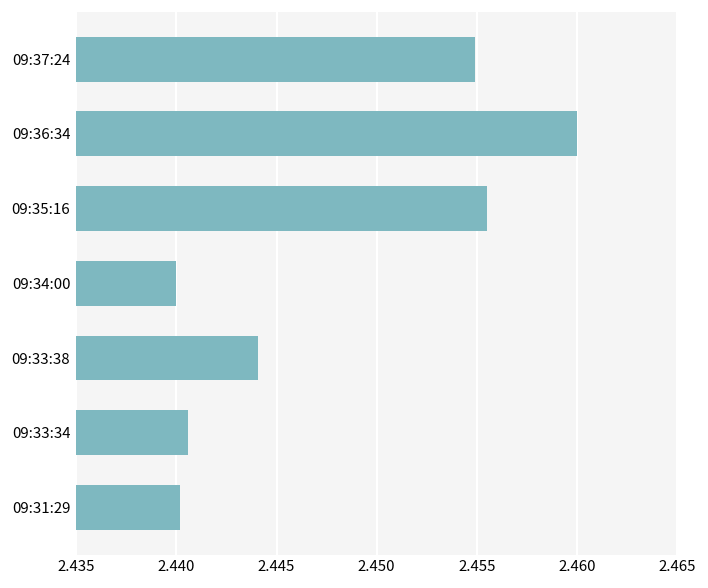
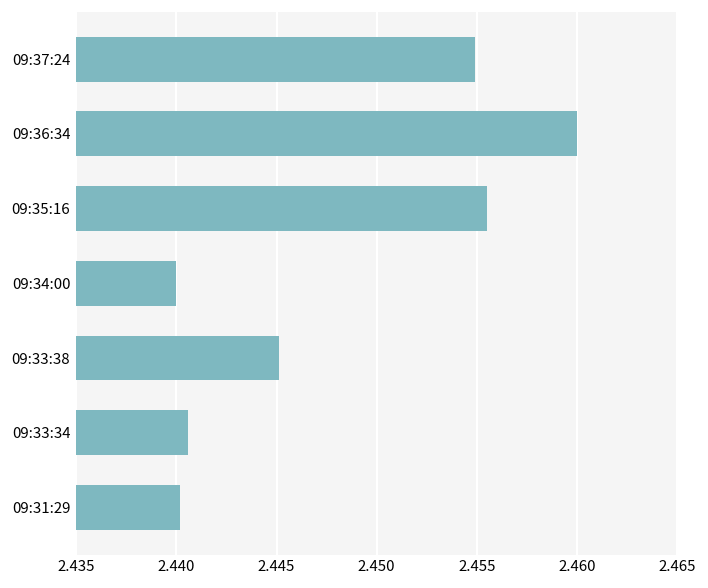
09:33:38: 2.4441 -> 2.4451
